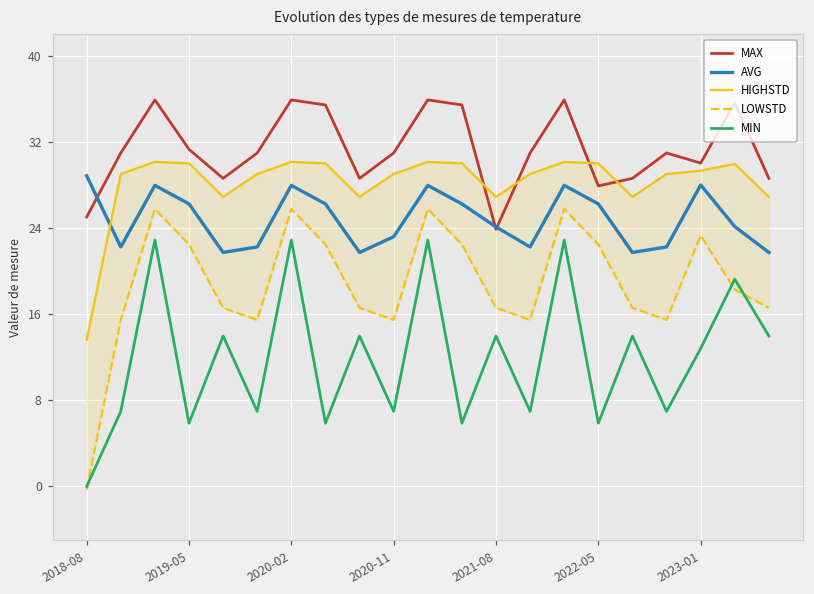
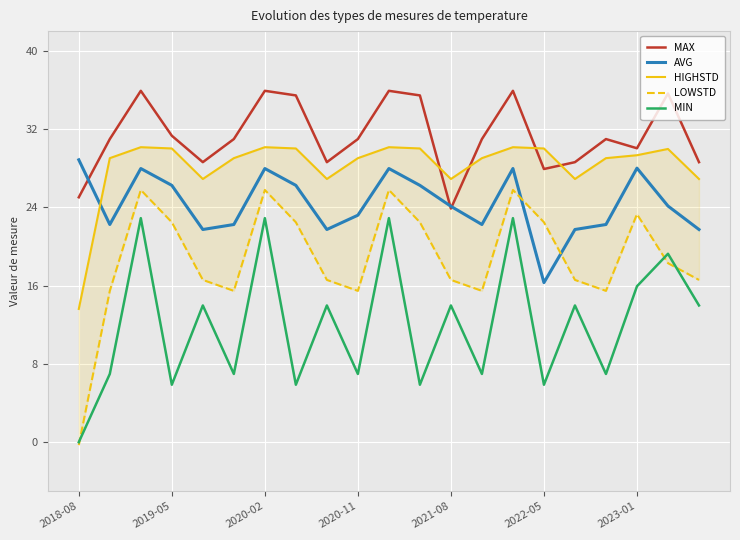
AVG, 2022-05: 26 -> 16
MIN, 2023-01: 13 -> 16
